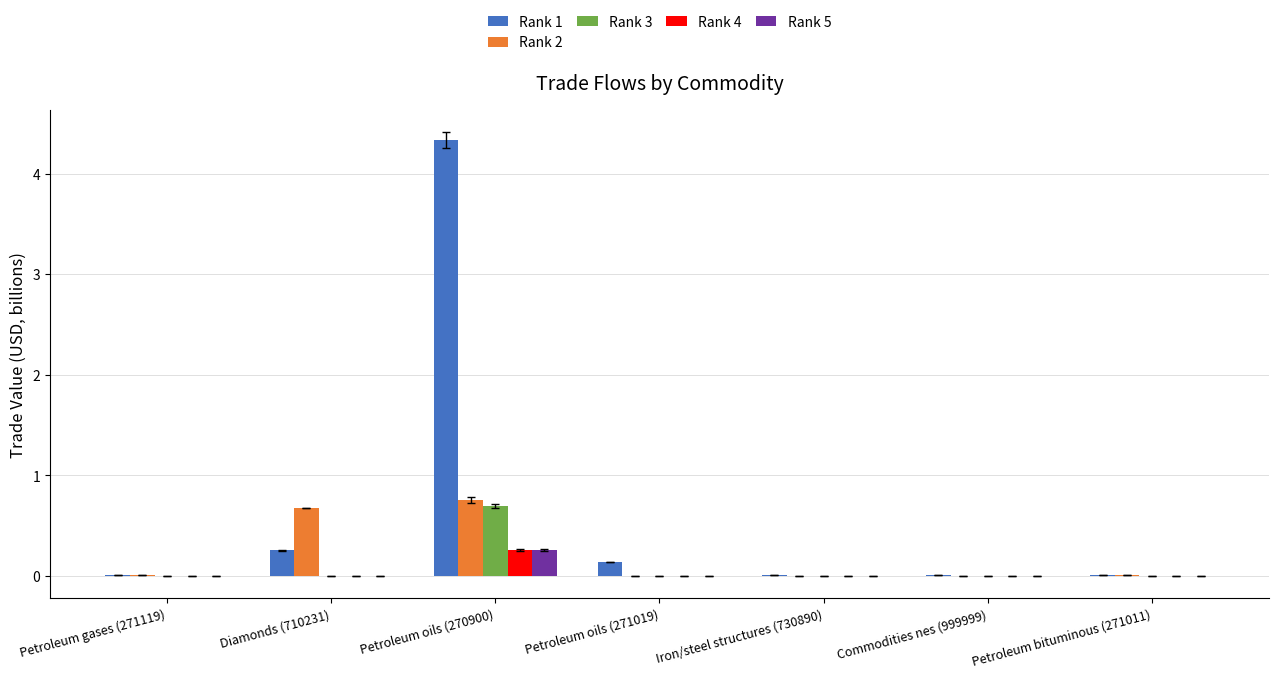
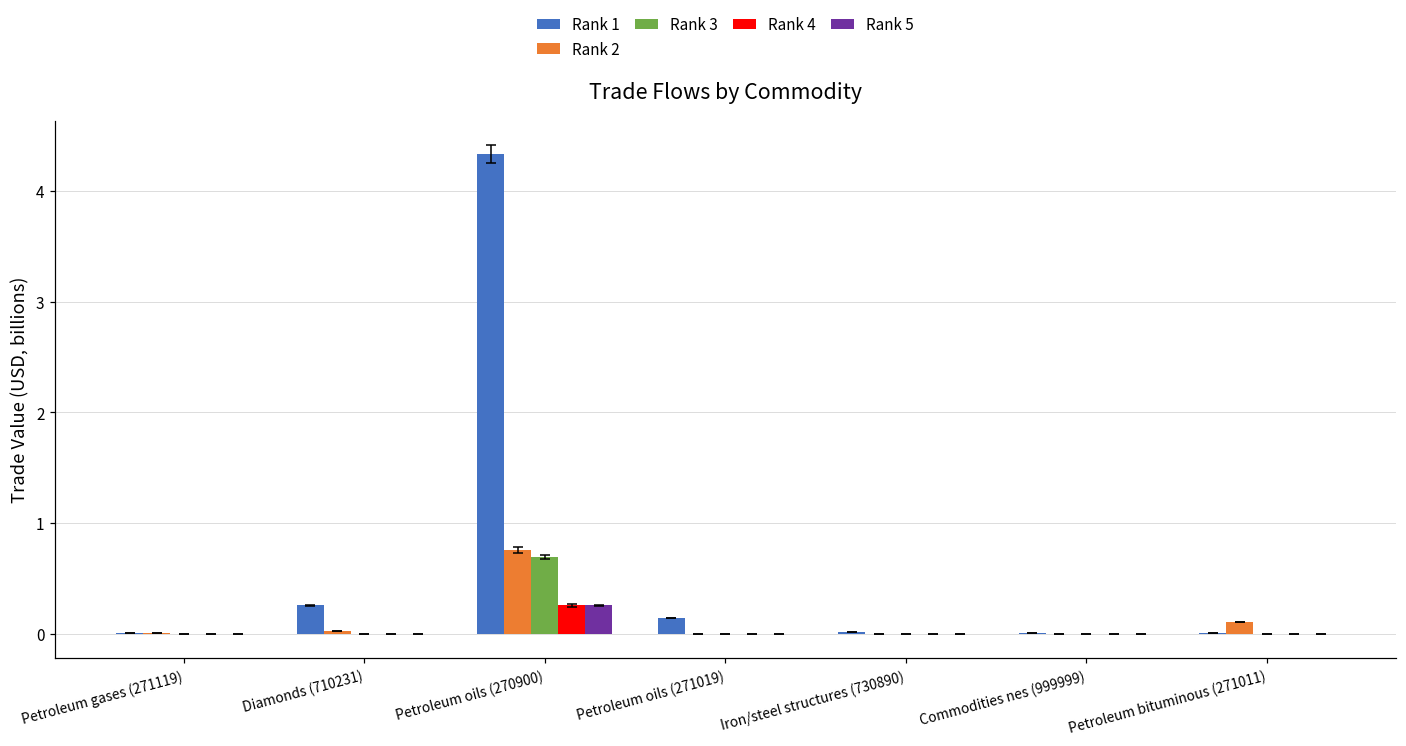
Rank 2, Diamonds (710231): 0.68 -> 0.02
Rank 2, Petroleum bituminous (271011): 0.01 -> 0.11
